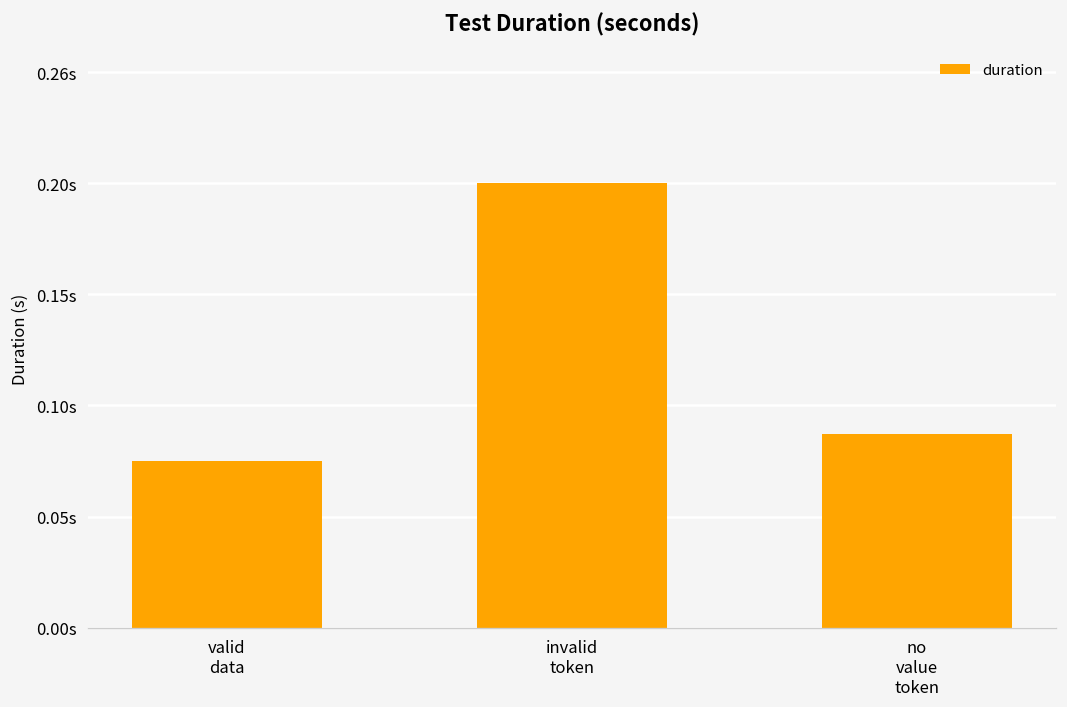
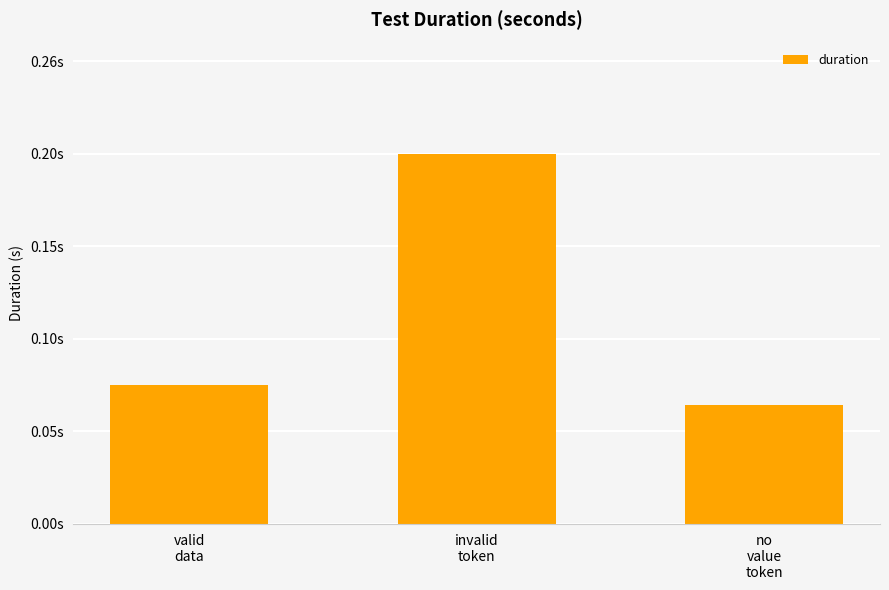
no value token: 0.089s -> 0.066s
